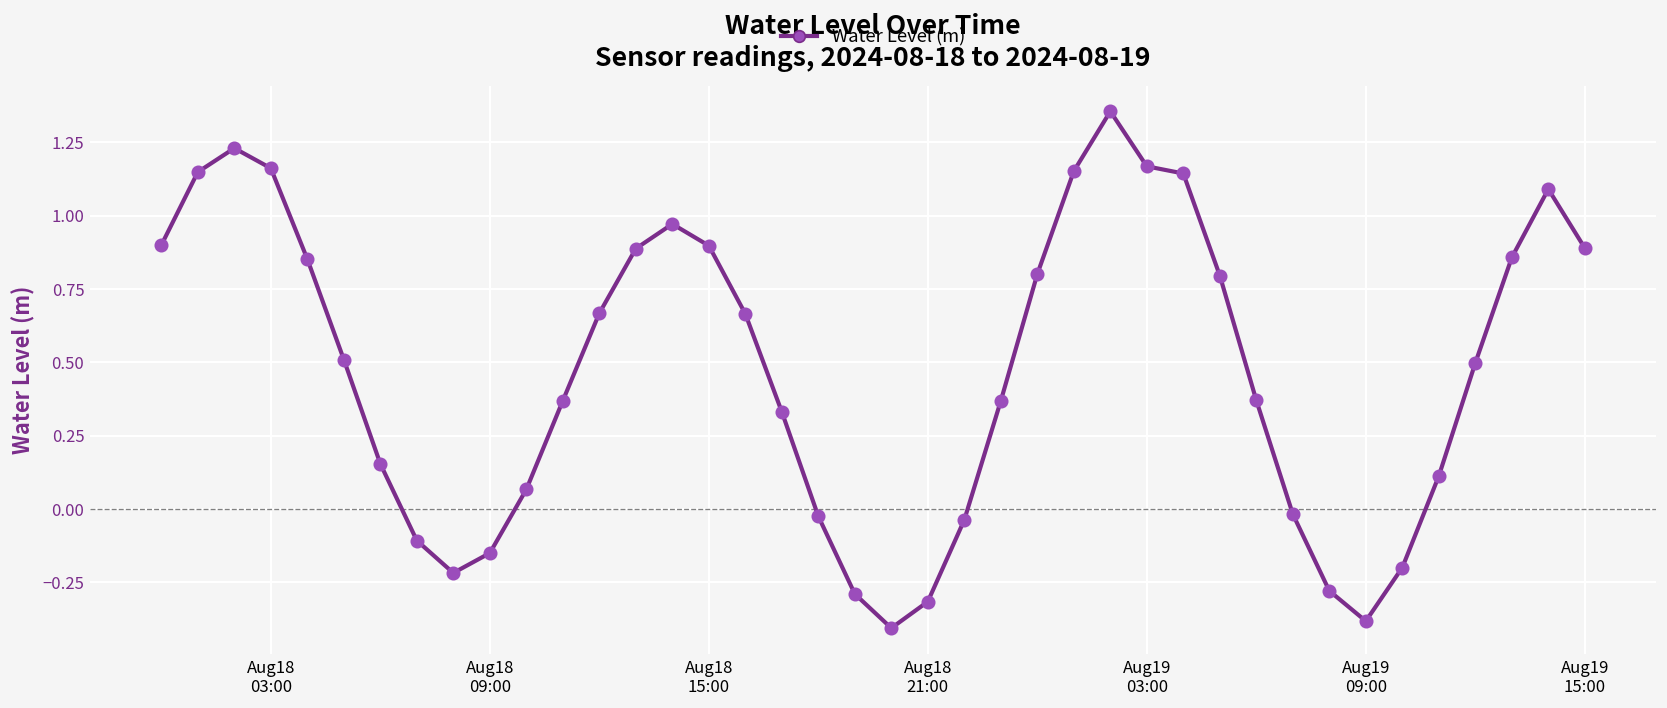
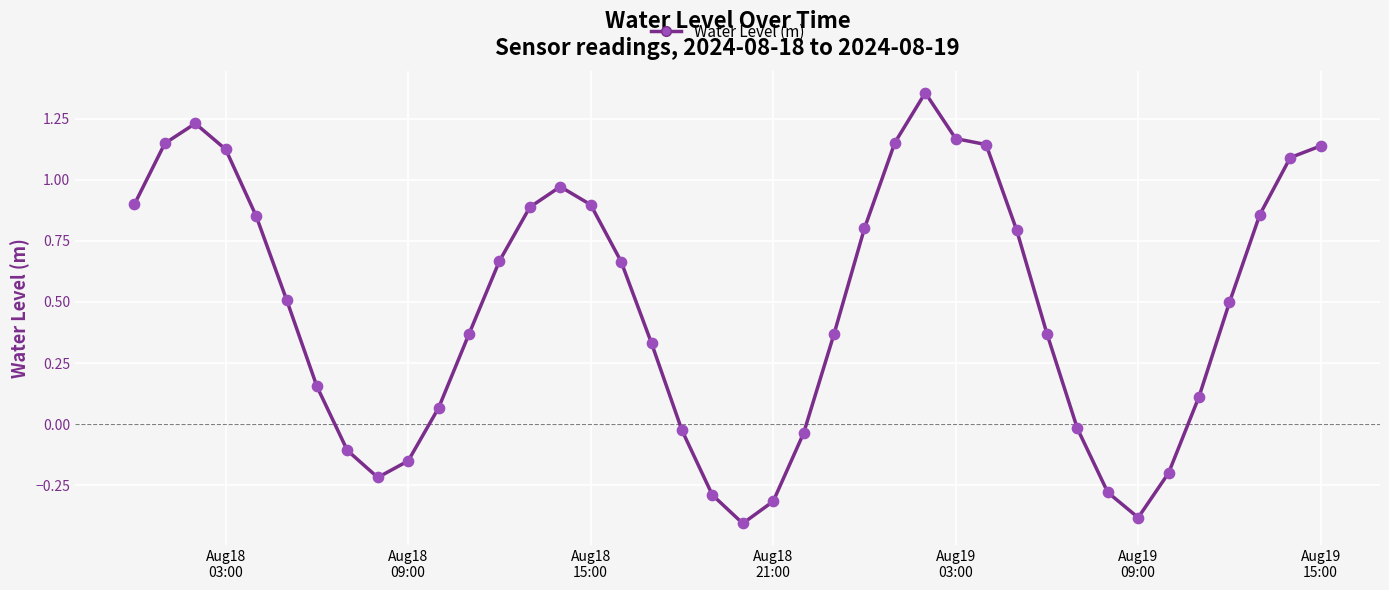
Aug18 03:00: 1.16 -> 1.12
Aug19 15:00: 0.89 -> 1.14
